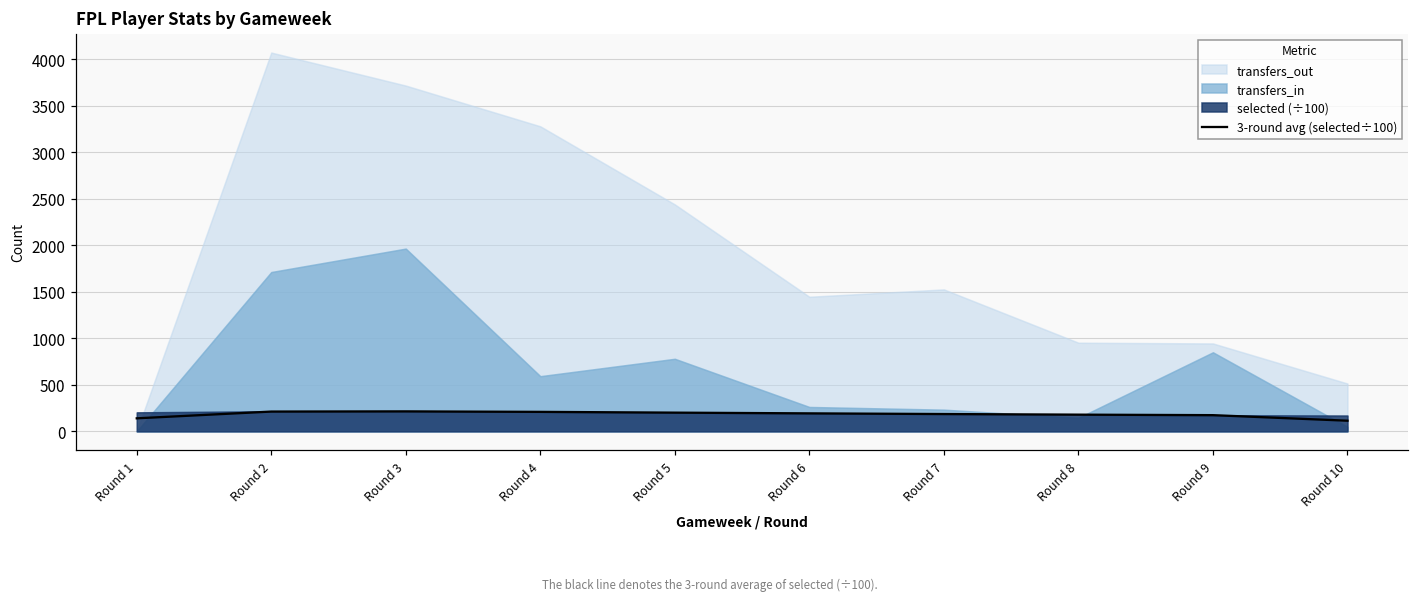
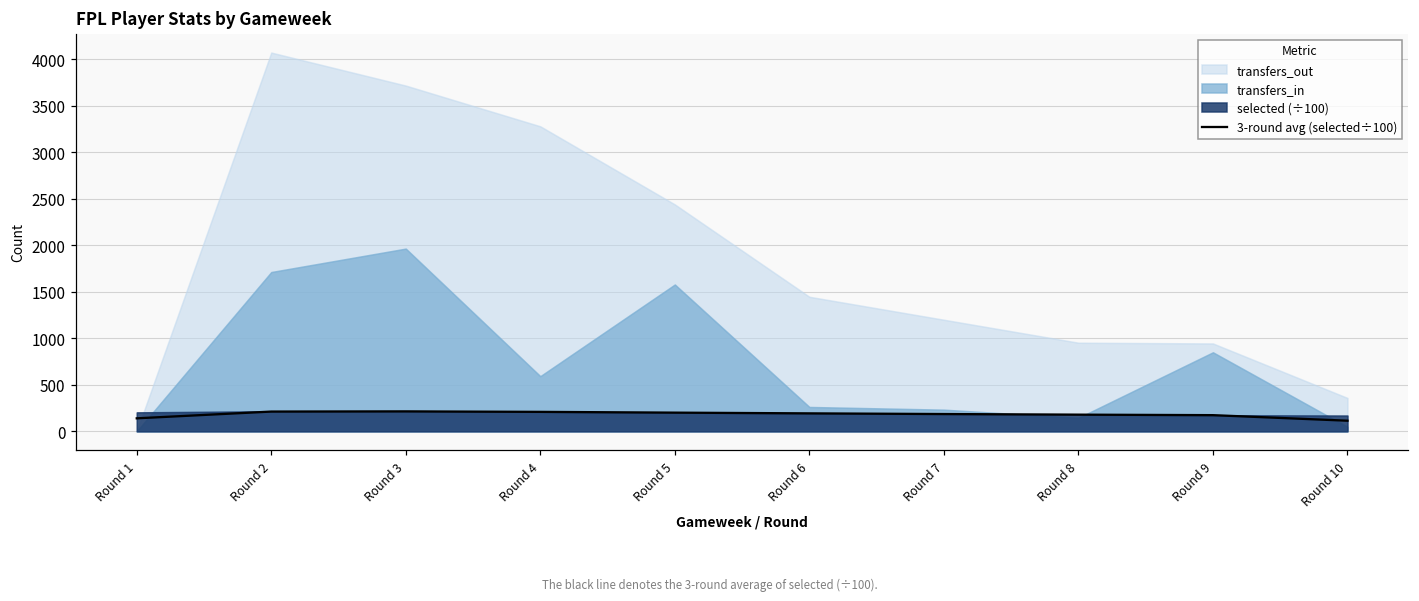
transfers_in, Round 5: 800 -> 1600
transfers_out, Round 7: 1500 -> 1200
transfers_out, Round 10: 500 -> 400
